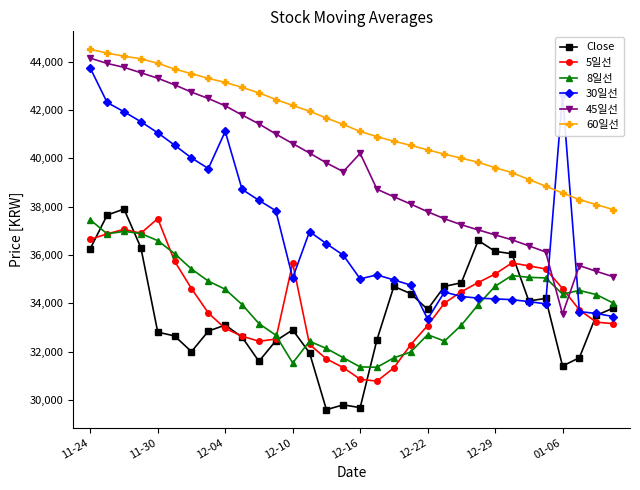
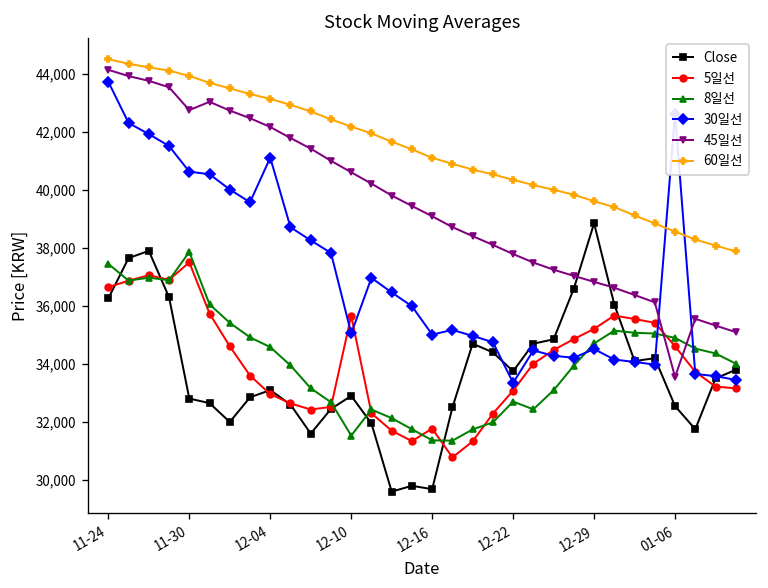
8일선, 11-30: 36,600 -> 37,900
30일선, 11-30: 41,100 -> 40,600
45일선, 11-30: 43,300 -> 42,800
5일선, 12-16: 30,900 -> 31,800
45일선, 12-16: 40,200 -> 39,100
Close, 12-29: 36,200 -> 38,800
30일선, 12-29: 34,200 -> 34,500
Close, 01-06: 31,400 -> 32,600
8일선, 01-06: 34,400 -> 34,900
